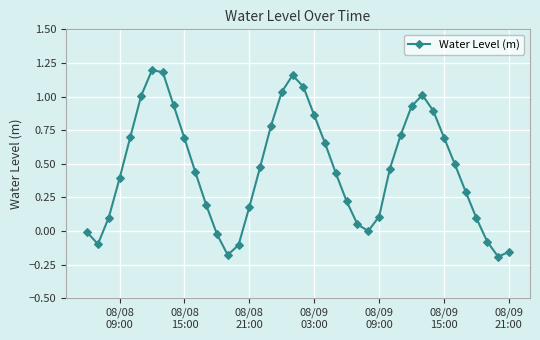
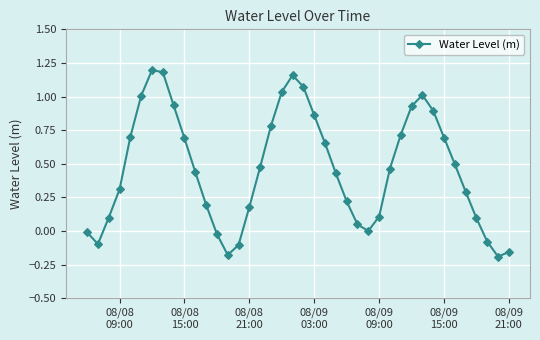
08/08 09:00: 0.39 -> 0.31
